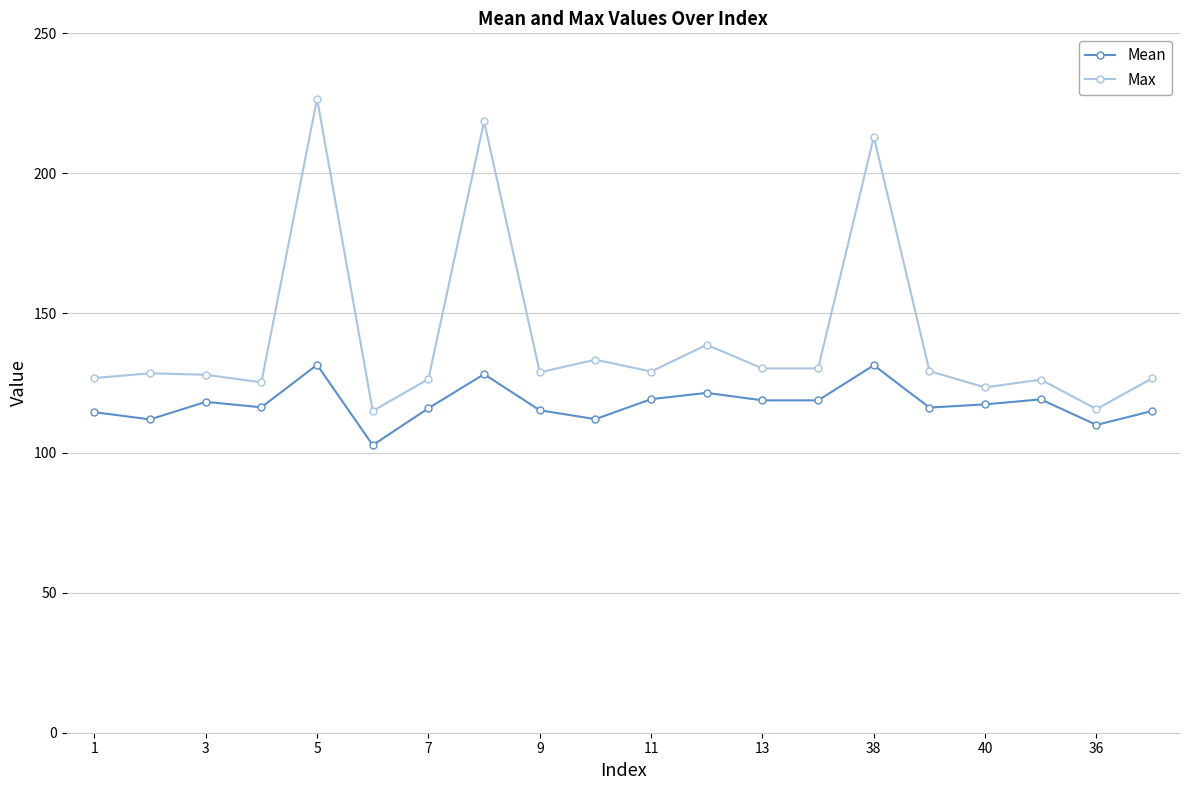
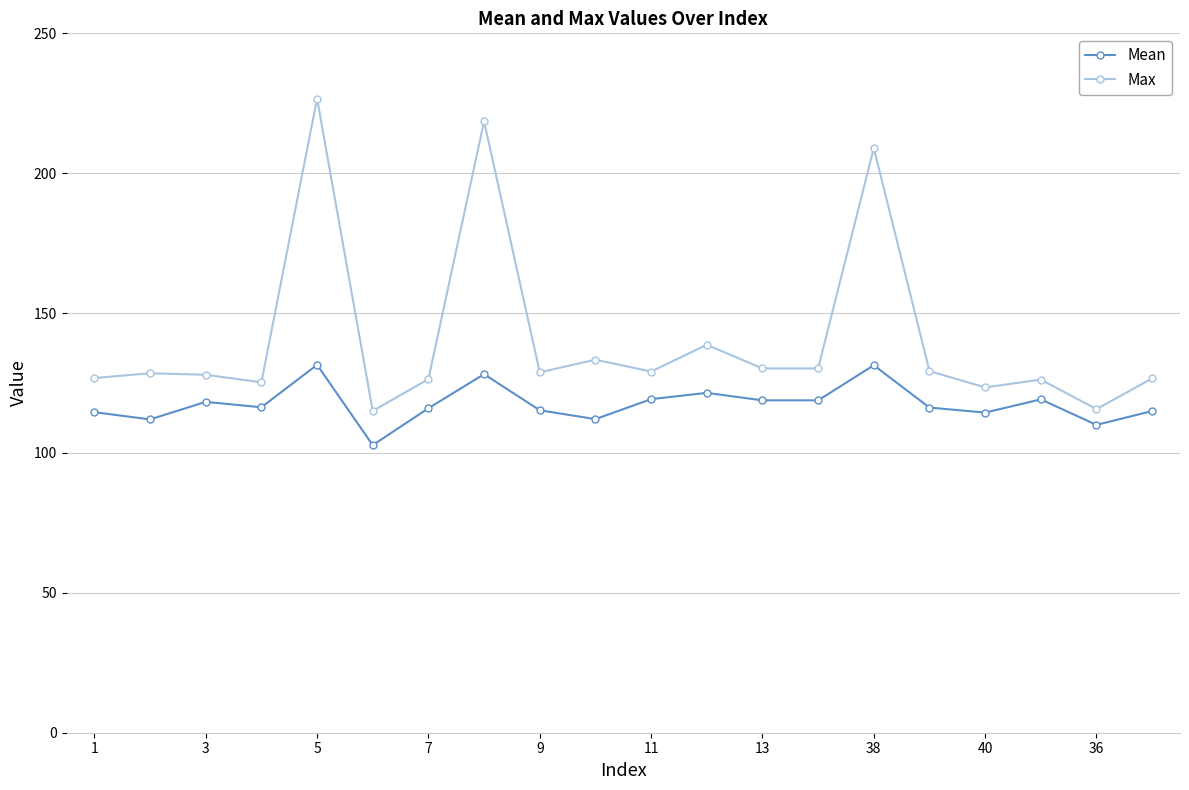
Max, 38: 213 -> 209
Mean, 40: 117 -> 114
